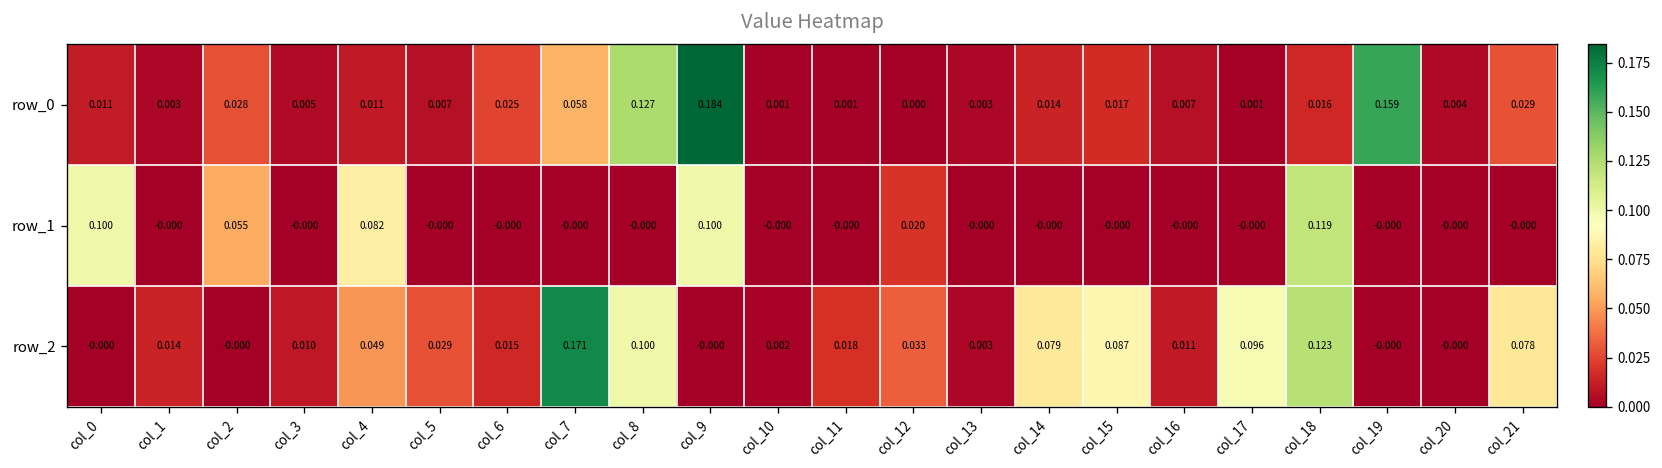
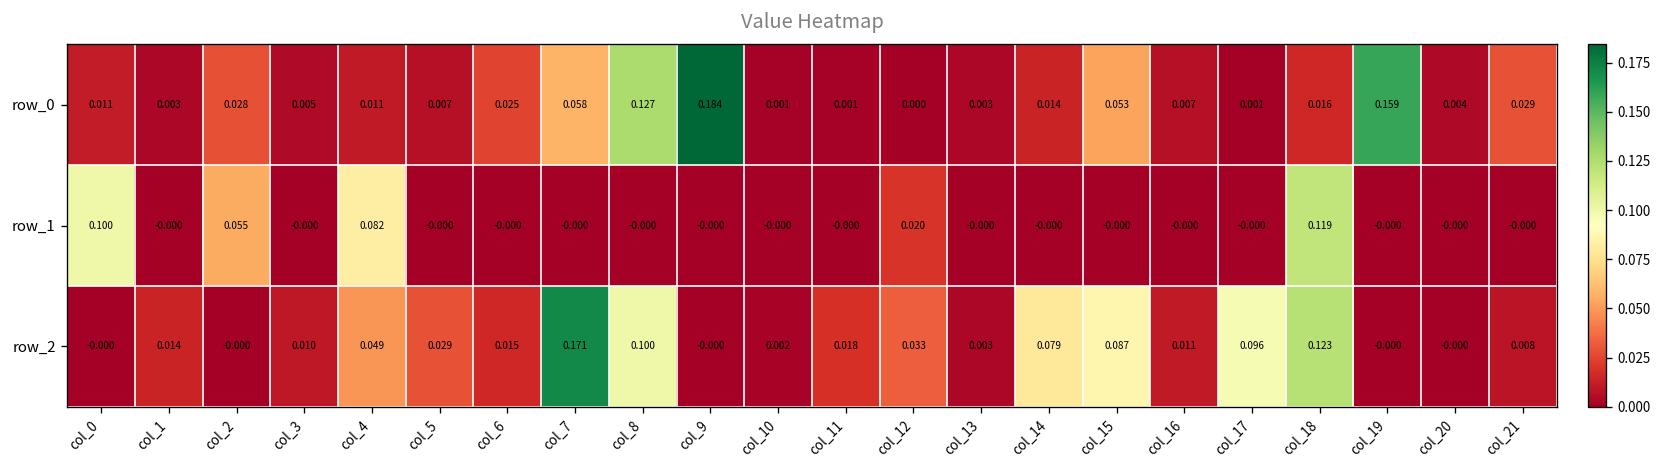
row_0, col_15: 0.017 -> 0.053
row_1, col_9: 0.100 -> -0.000
row_2, col_21: 0.078 -> 0.008
